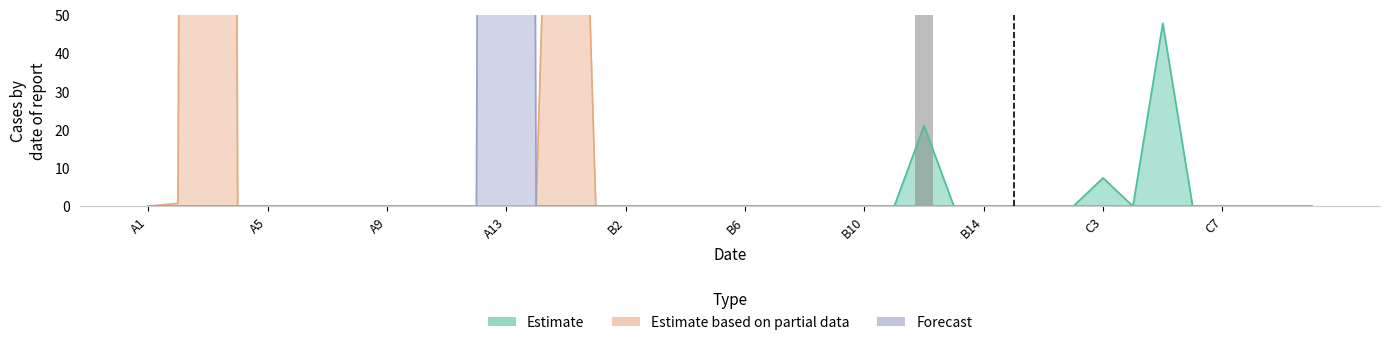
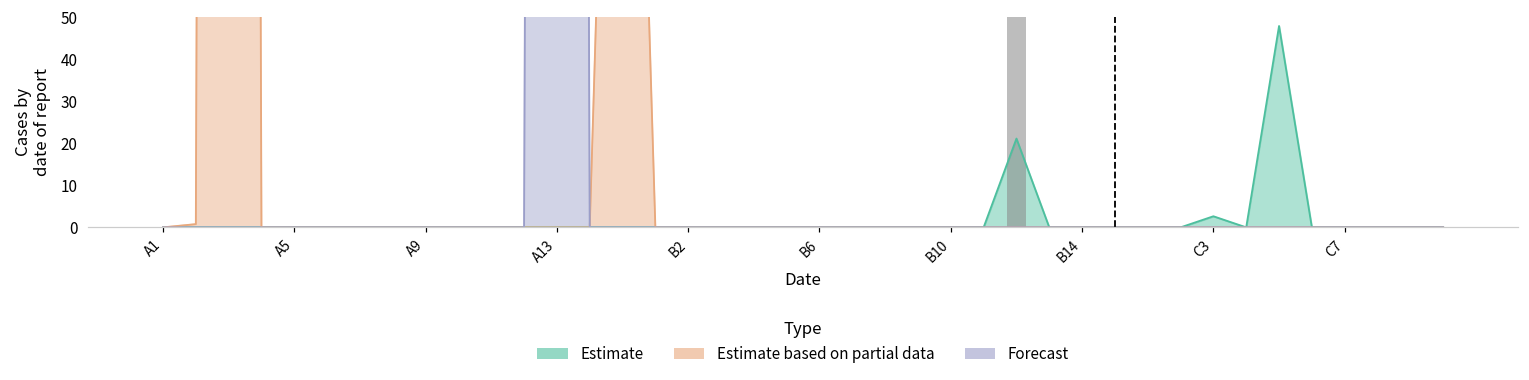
Estimate, C3: 7 -> 3
